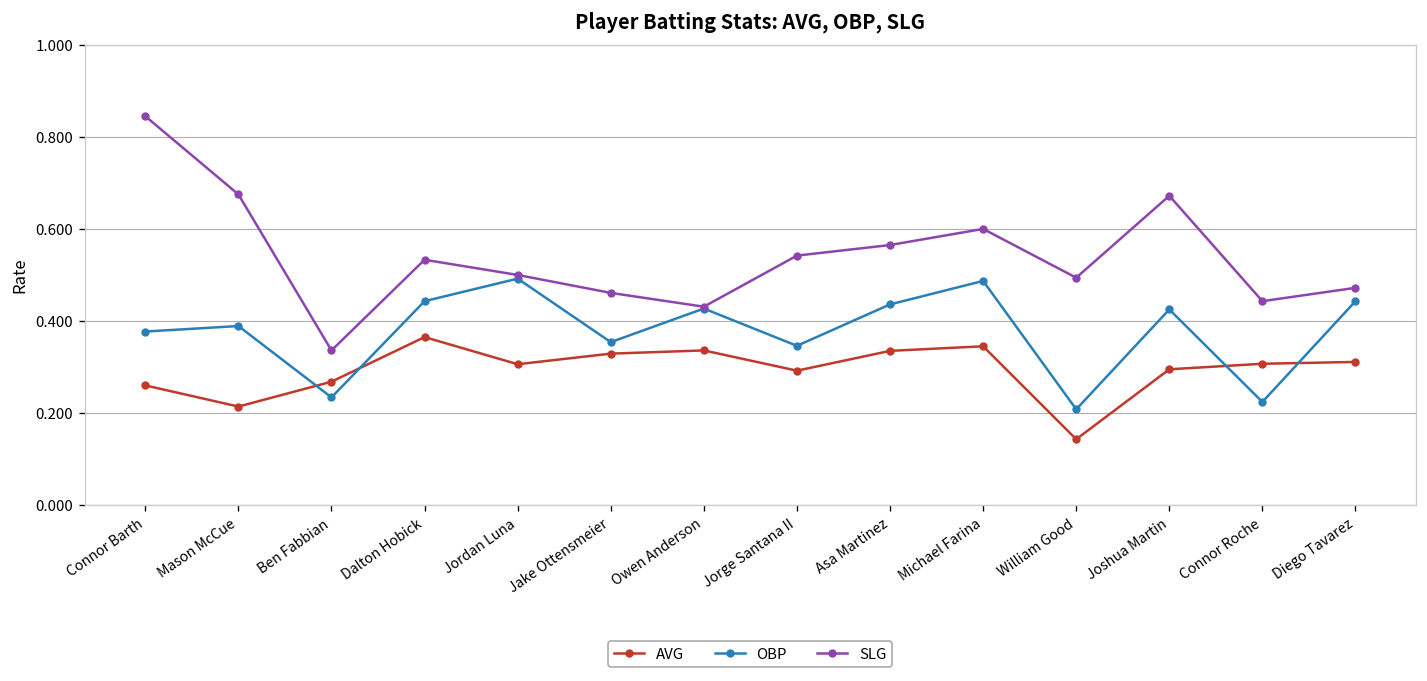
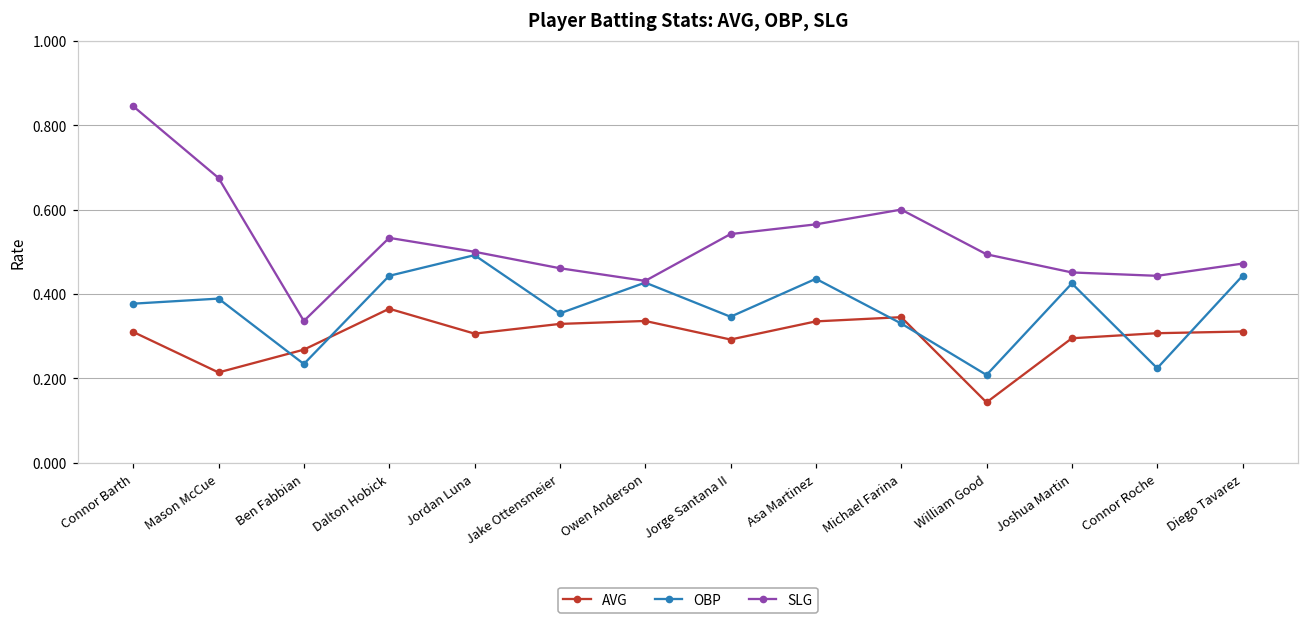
AVG, Connor Barth: 0.26 -> 0.31
OBP, Michael Farina: 0.49 -> 0.33
SLG, Joshua Martin: 0.67 -> 0.45
